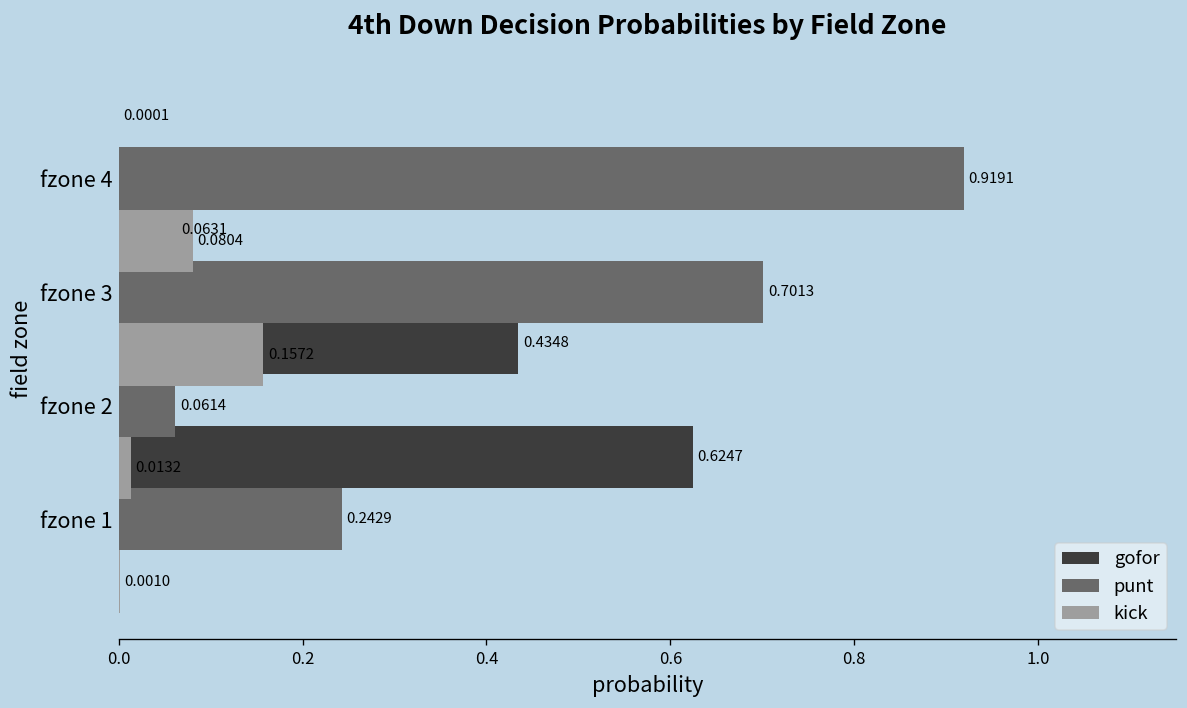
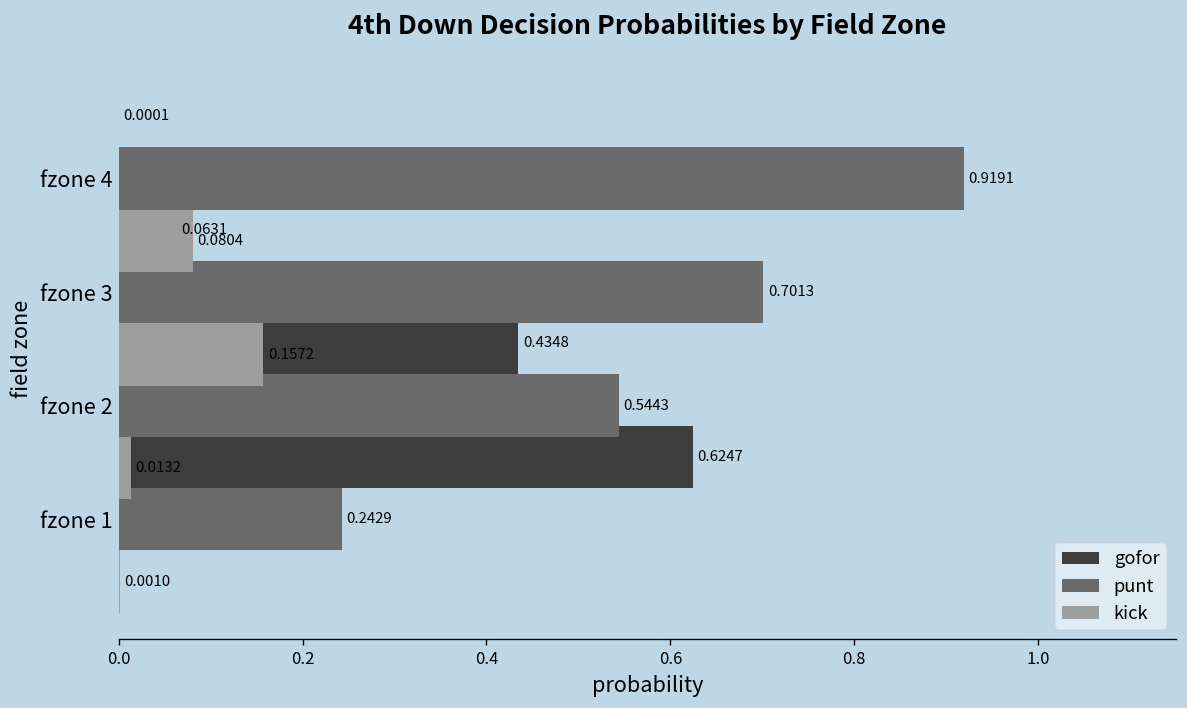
punt, fzone 2: 0.0614 -> 0.5443
